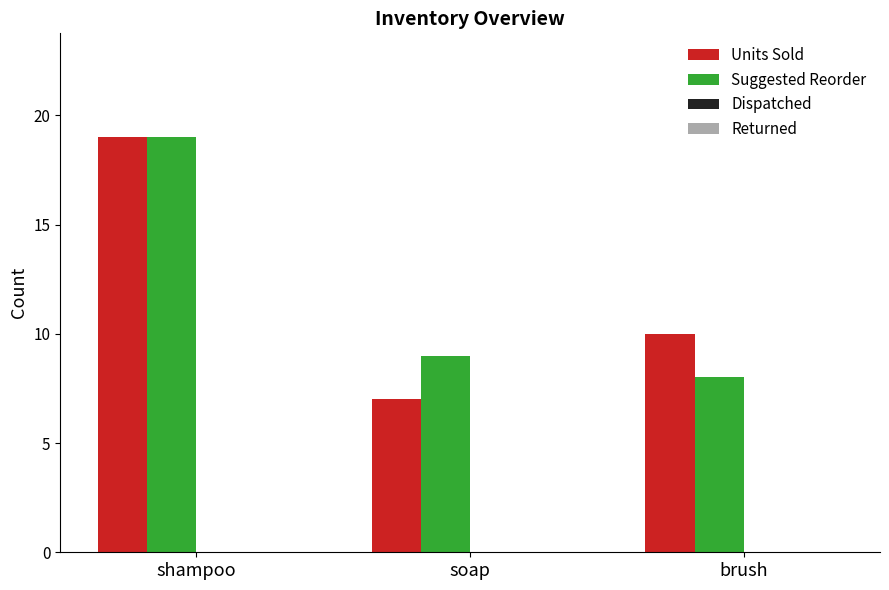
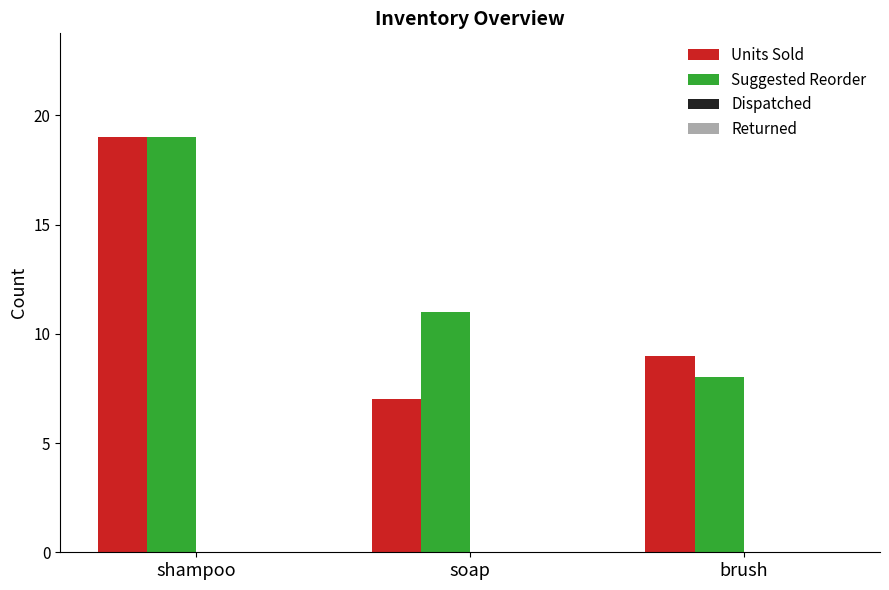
Suggested Reorder, soap: 9 -> 11
Units Sold, brush: 10 -> 9
